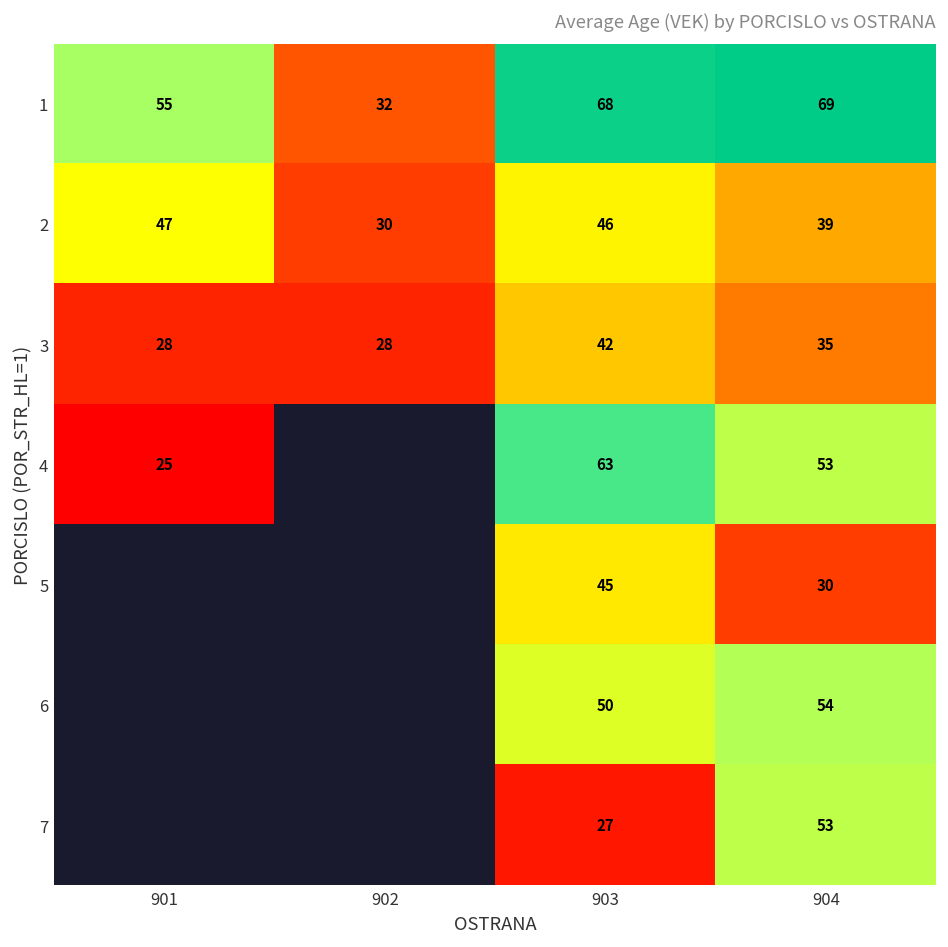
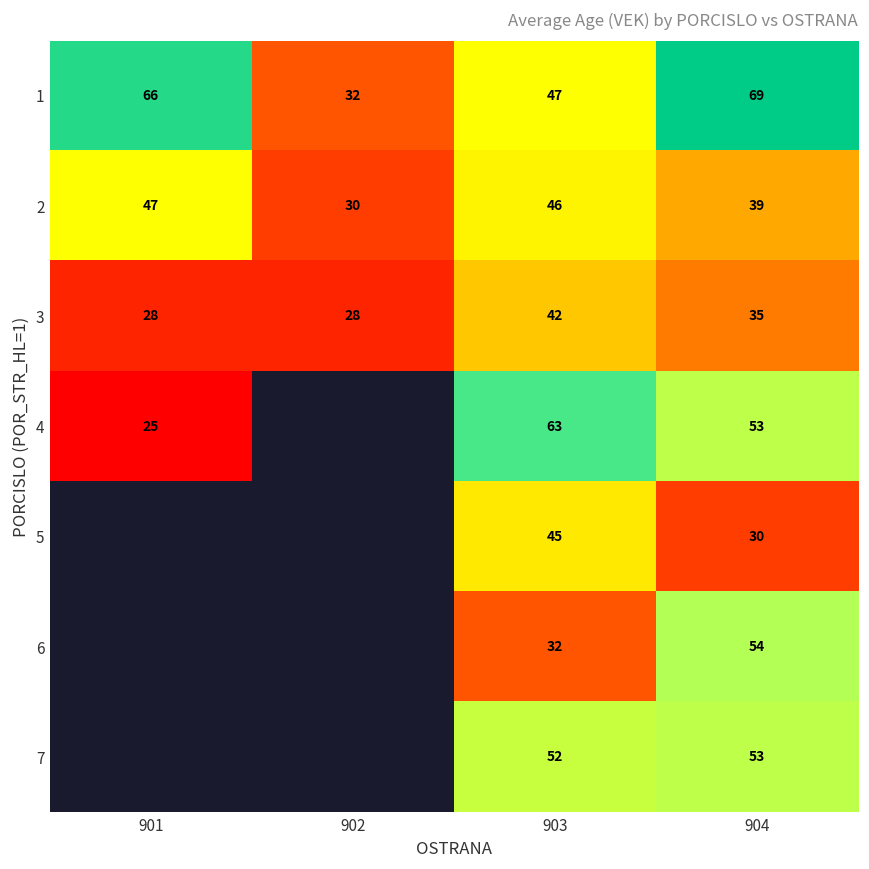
1, 901: 55 -> 66
1, 903: 68 -> 47
6, 903: 50 -> 32
7, 903: 27 -> 52
